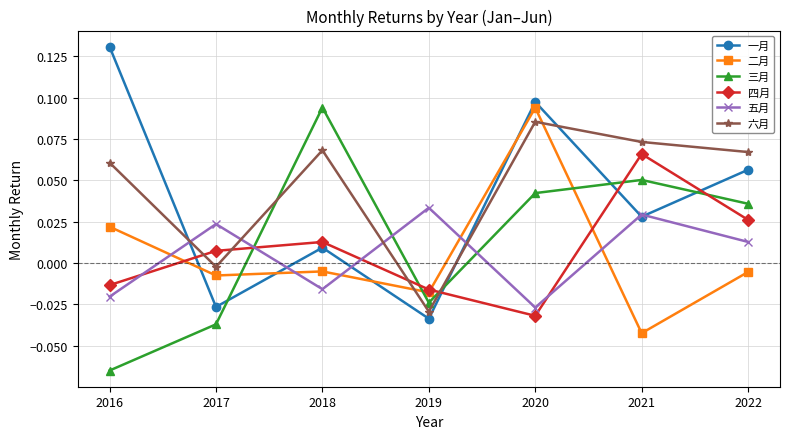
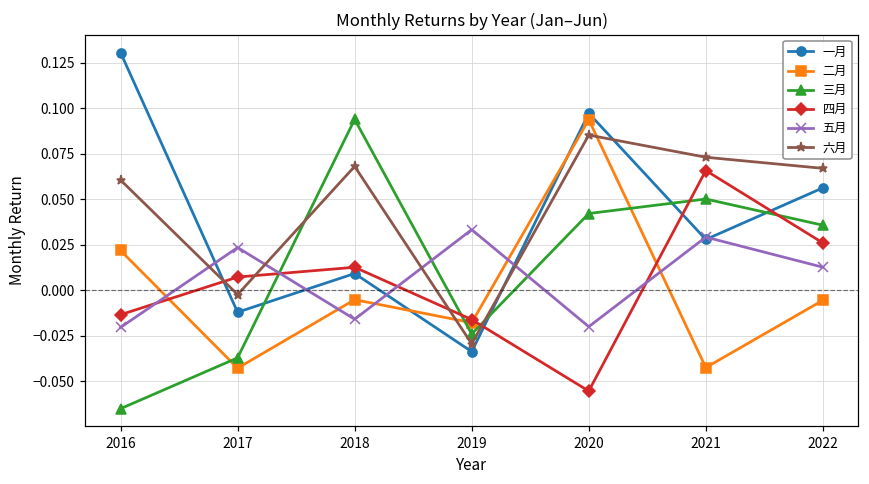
一月, 2017: -0.027 -> -0.012
二月, 2017: -0.008 -> -0.043
四月, 2020: -0.032 -> -0.055
五月, 2020: -0.027 -> -0.020
